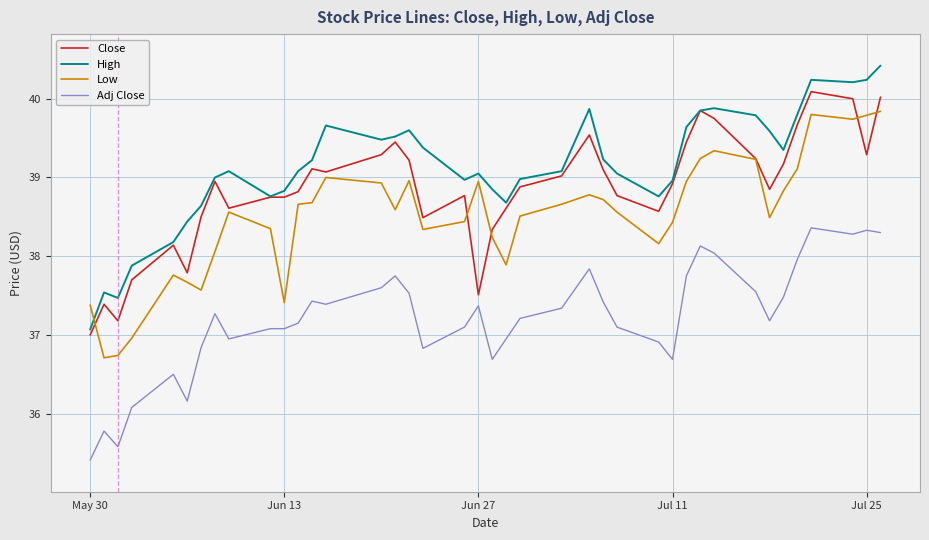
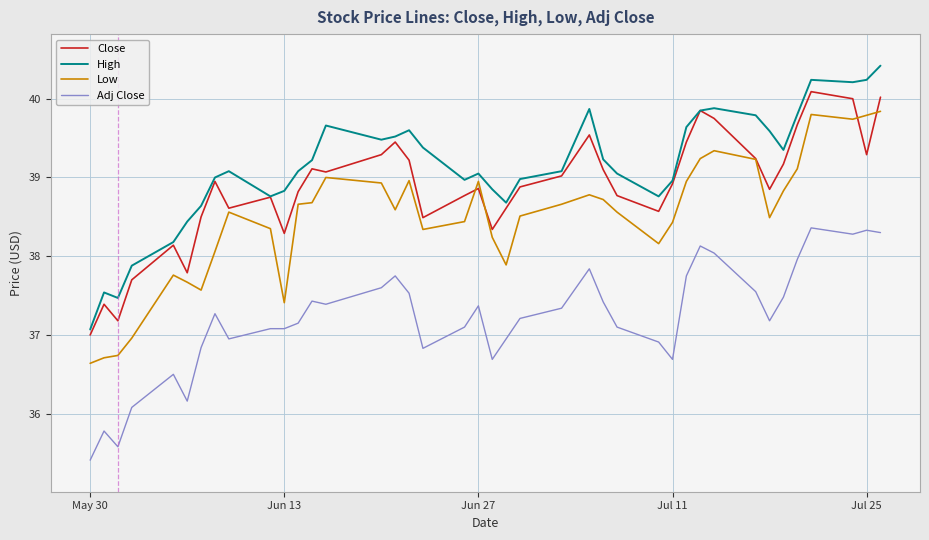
Low, May 30: 37.4 -> 36.6
Close, Jun 13: 38.8 -> 38.3
Close, Jun 27: 37.5 -> 38.9
